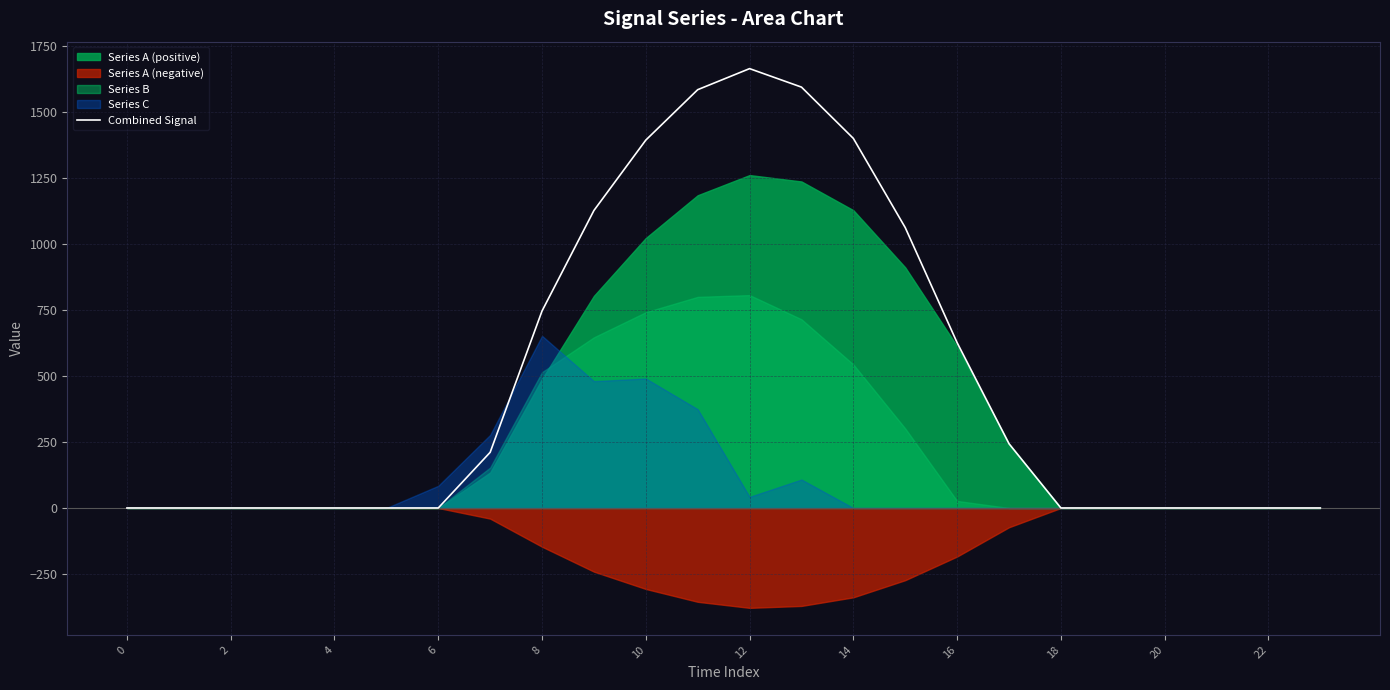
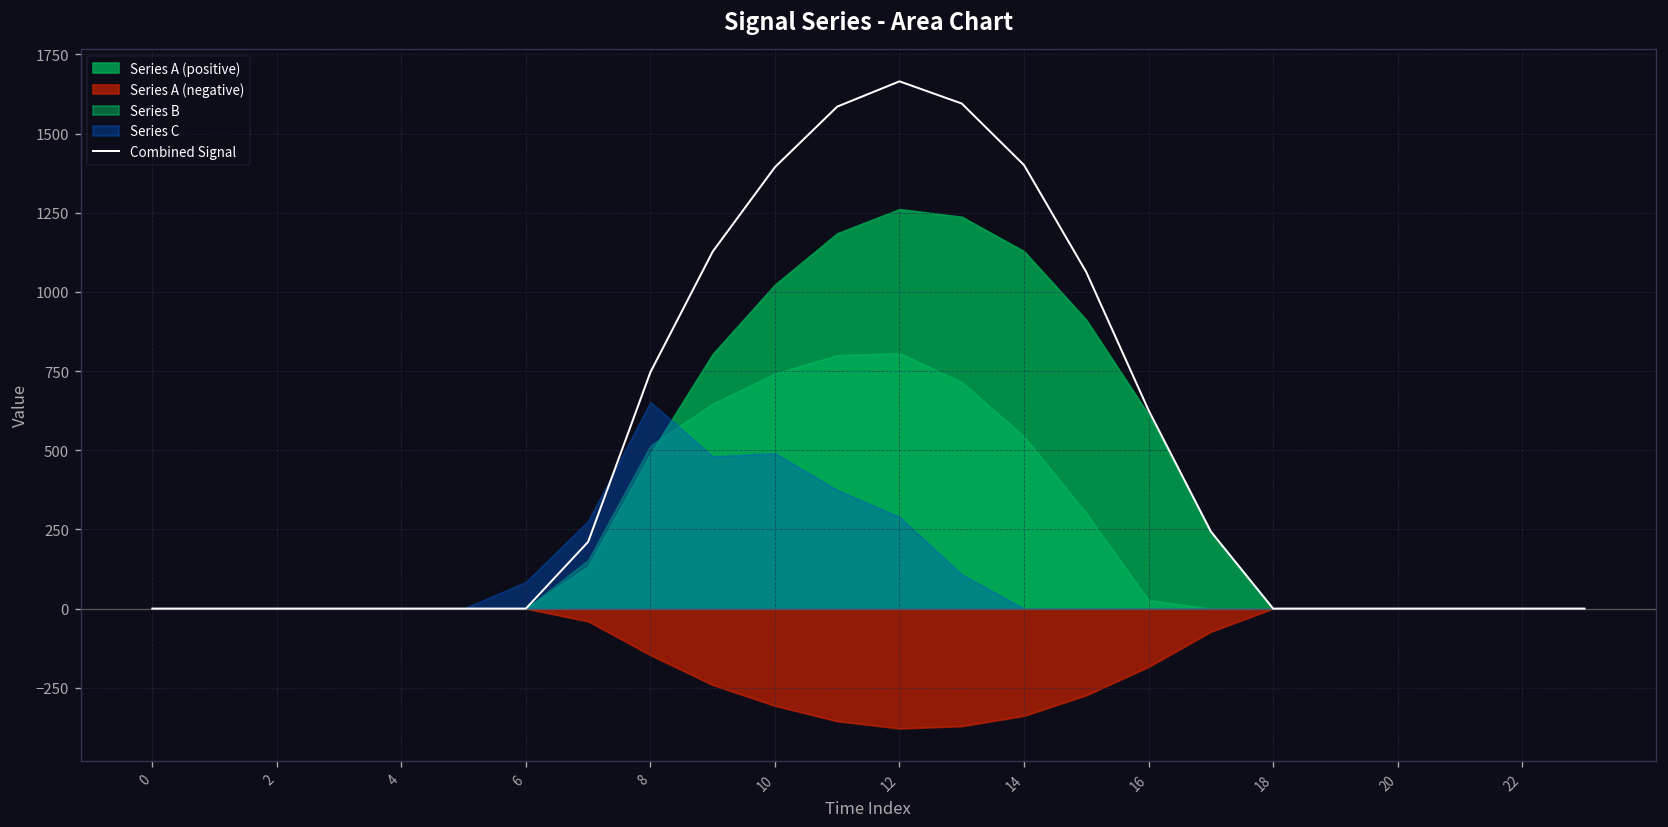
Series C, 12: 40 -> 290
